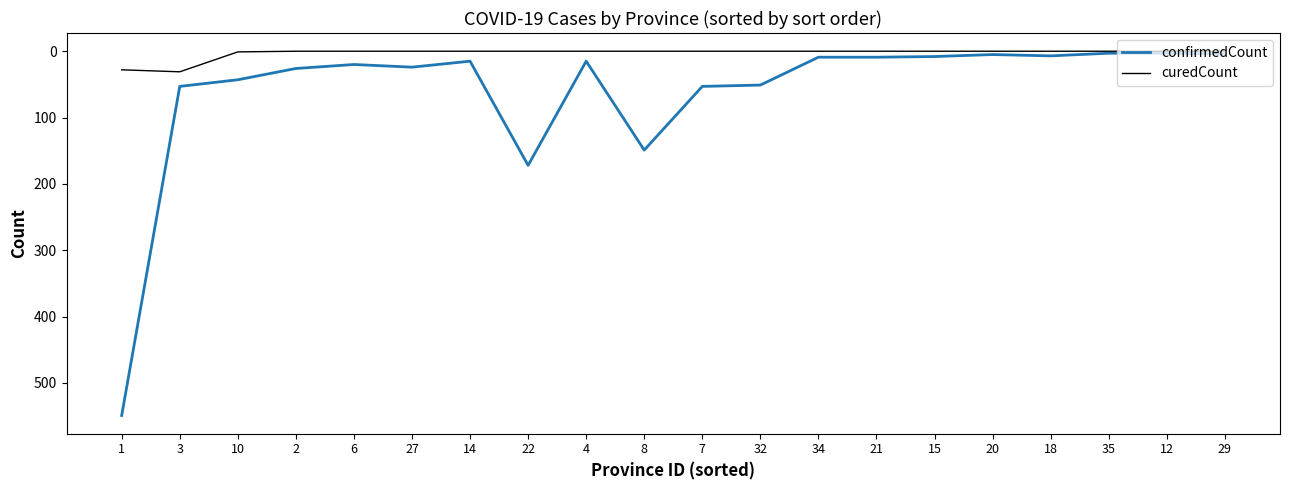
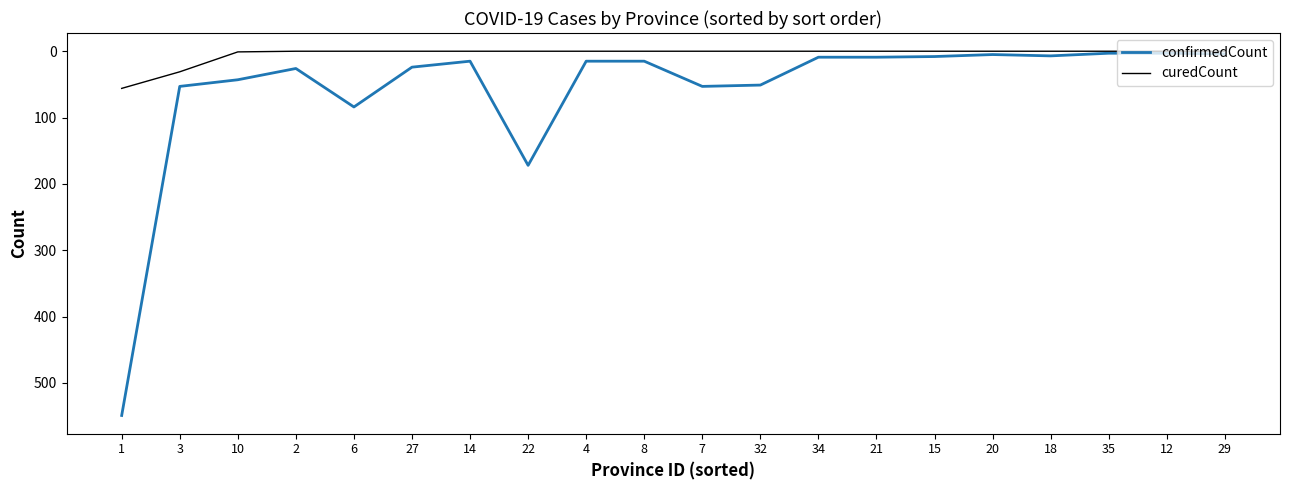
curedCount, 1: 30 -> 60
confirmedCount, 6: 20 -> 80
confirmedCount, 8: 150 -> 20
